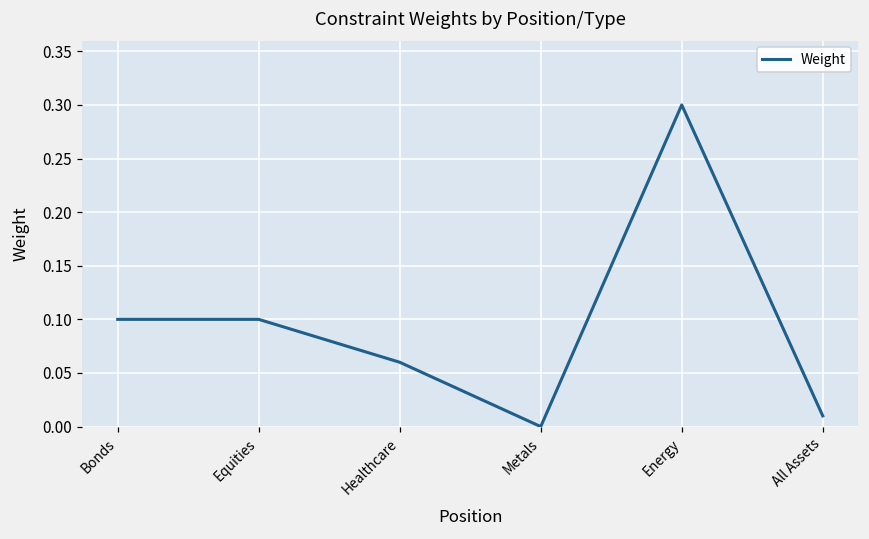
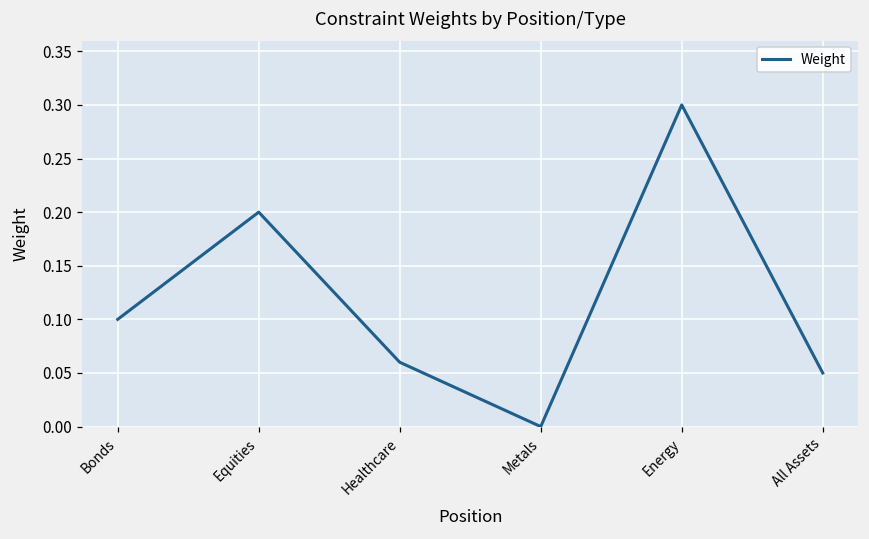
Equities: 0.1 -> 0.2
All Assets: 0.01 -> 0.05
